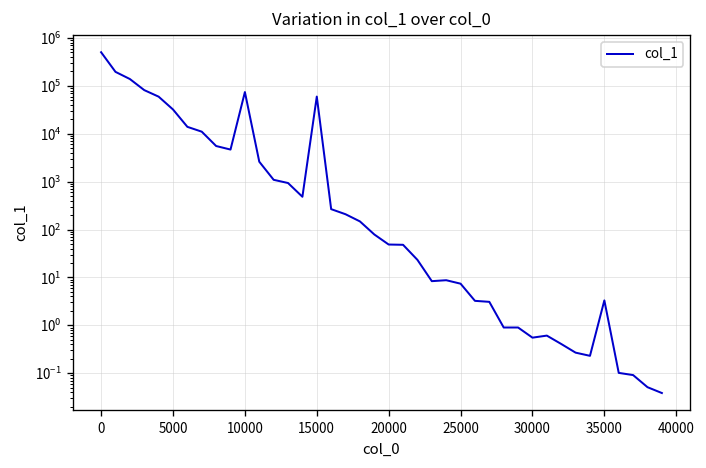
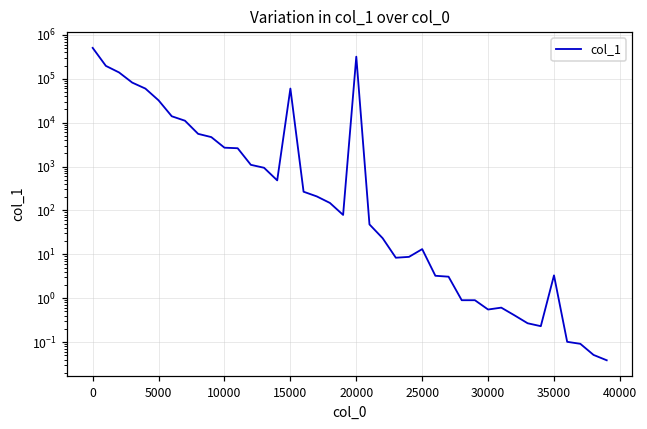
10000: 70000 -> 3000
20000: 50 -> 300000
25000: 7 -> 13
